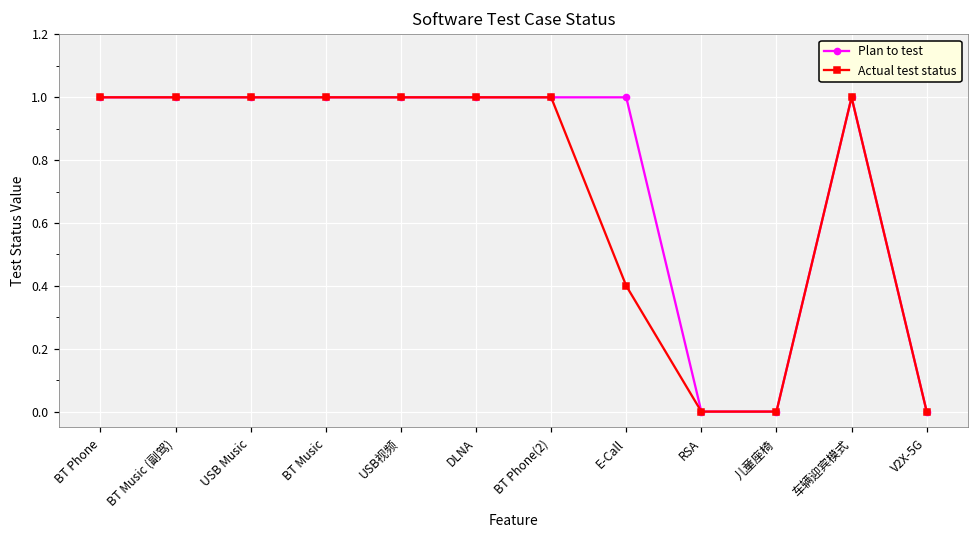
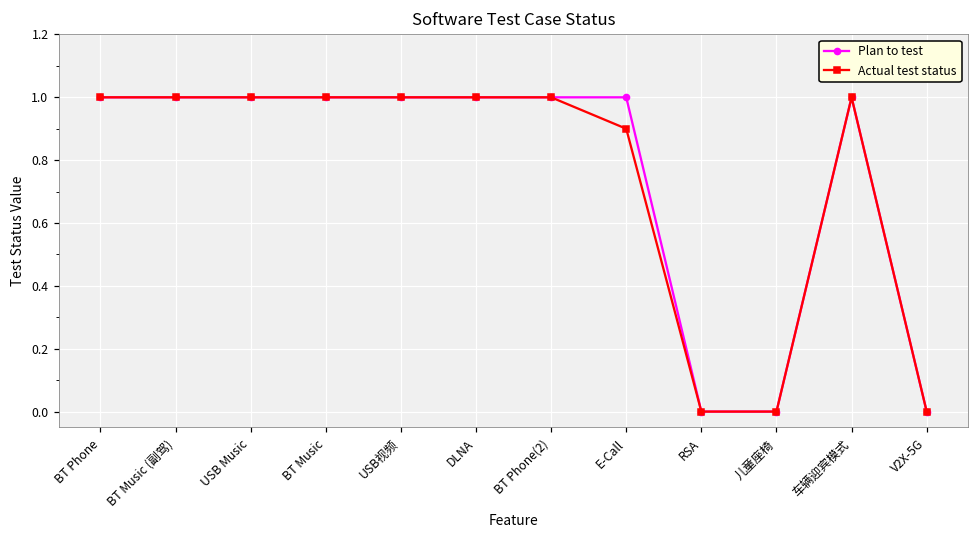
Actual test status, E-Call: 0.4 -> 0.9
